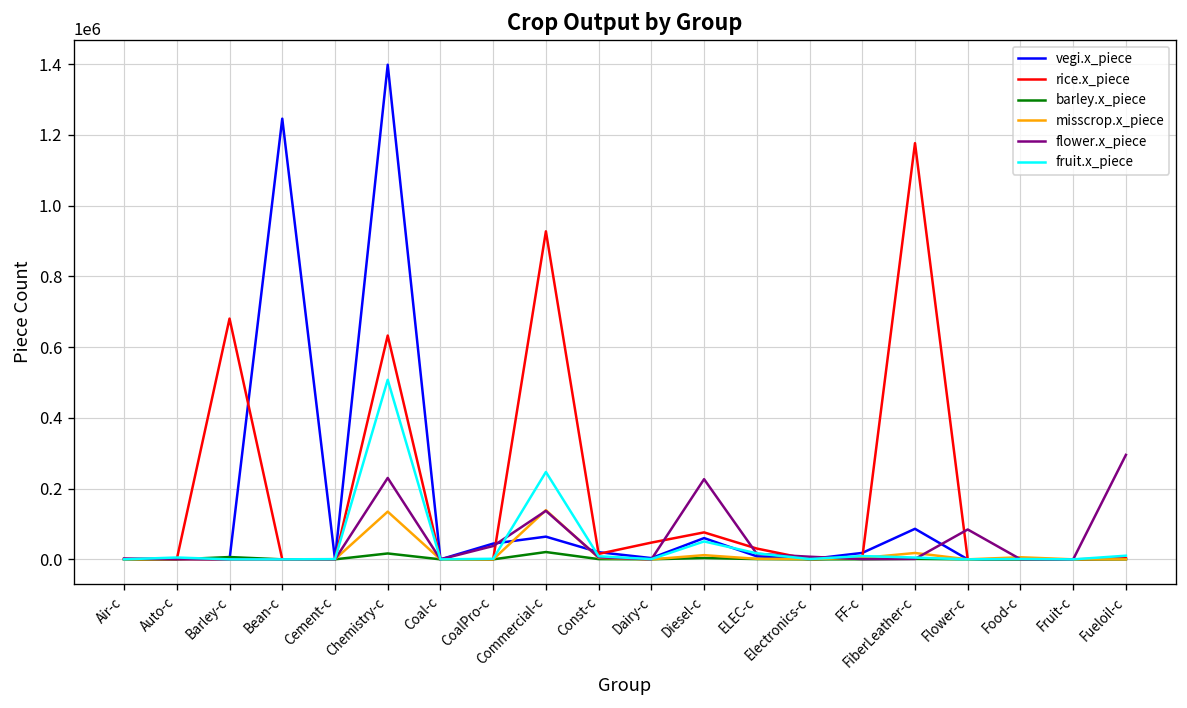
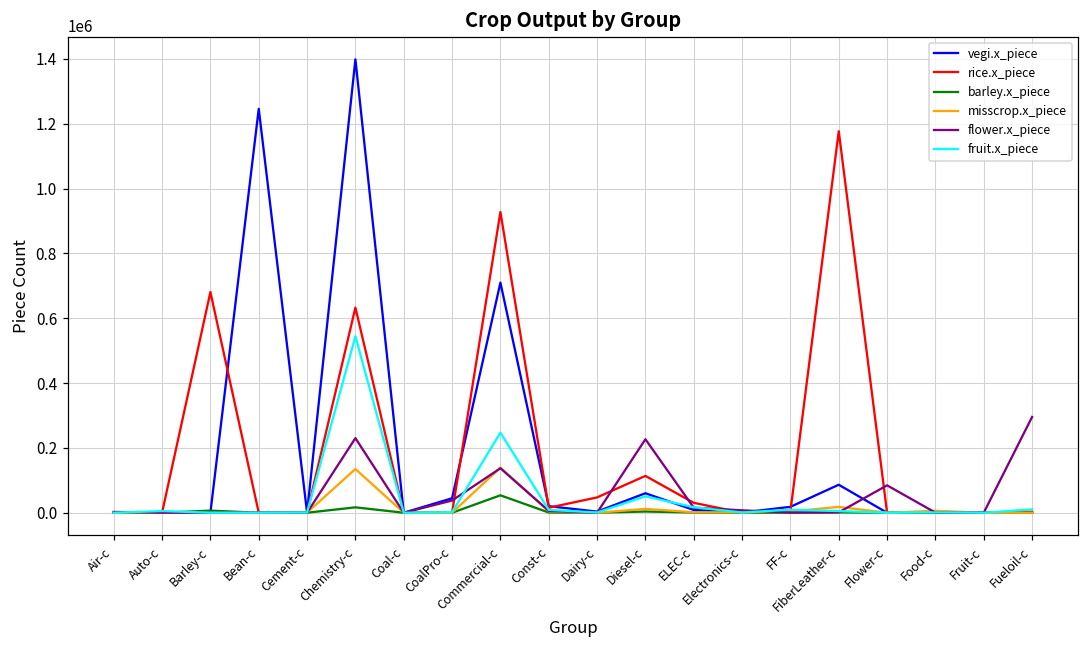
fruit.x_piece, Chemistry-c: 510000 -> 540000
vegi.x_piece, Commercial-c: 60000 -> 710000
barley.x_piece, Commercial-c: 20000 -> 50000
rice.x_piece, Diesel-c: 80000 -> 110000
